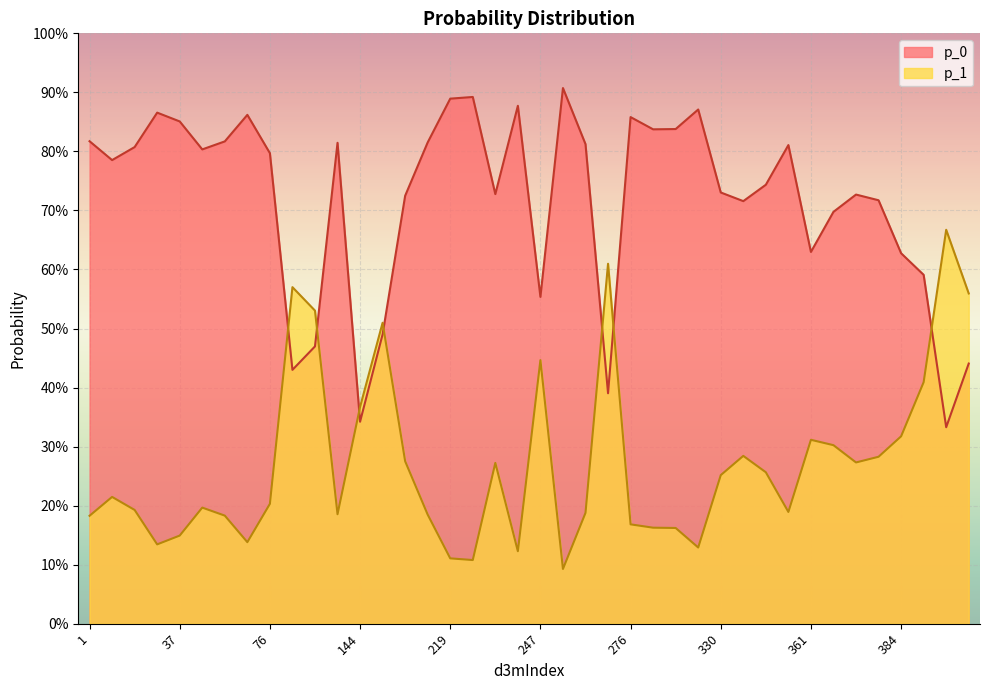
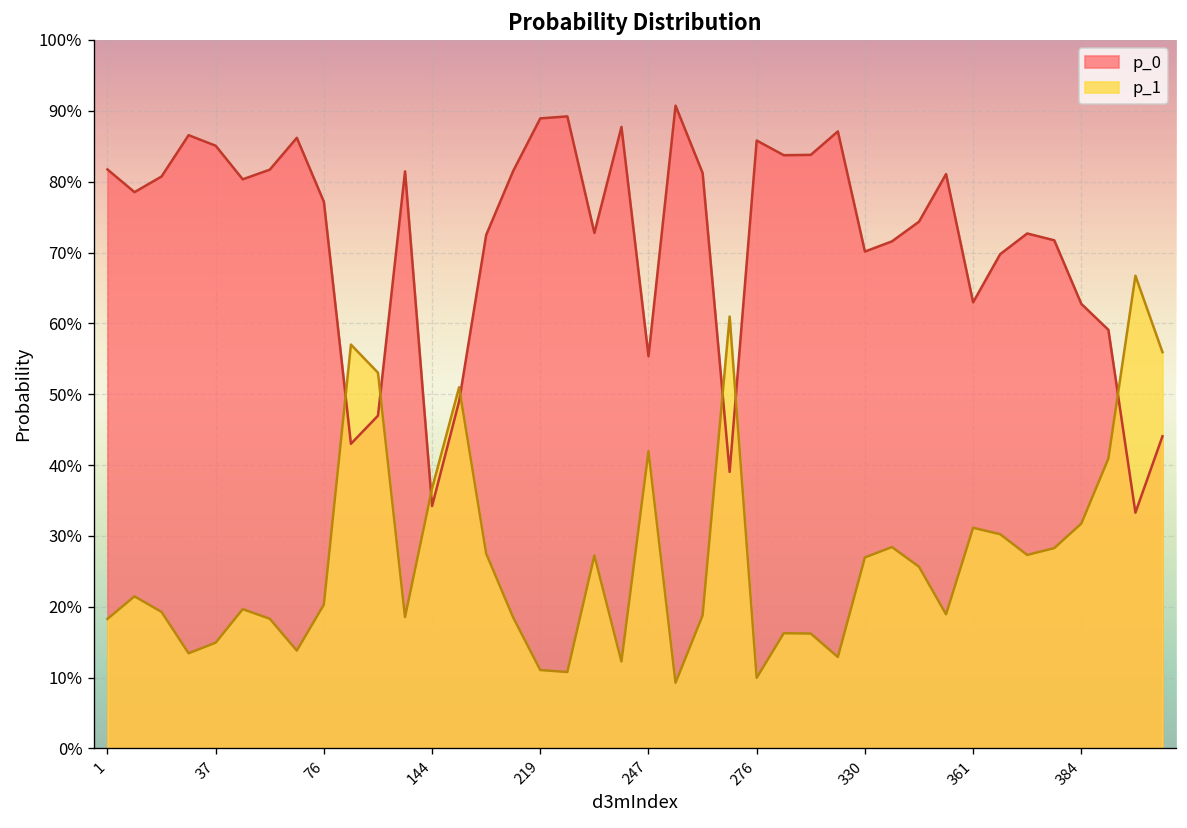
p_0, 76: 80% -> 77%
p_1, 247: 45% -> 42%
p_1, 276: 17% -> 10%
p_0, 330: 73% -> 70%
p_1, 330: 25% -> 27%
